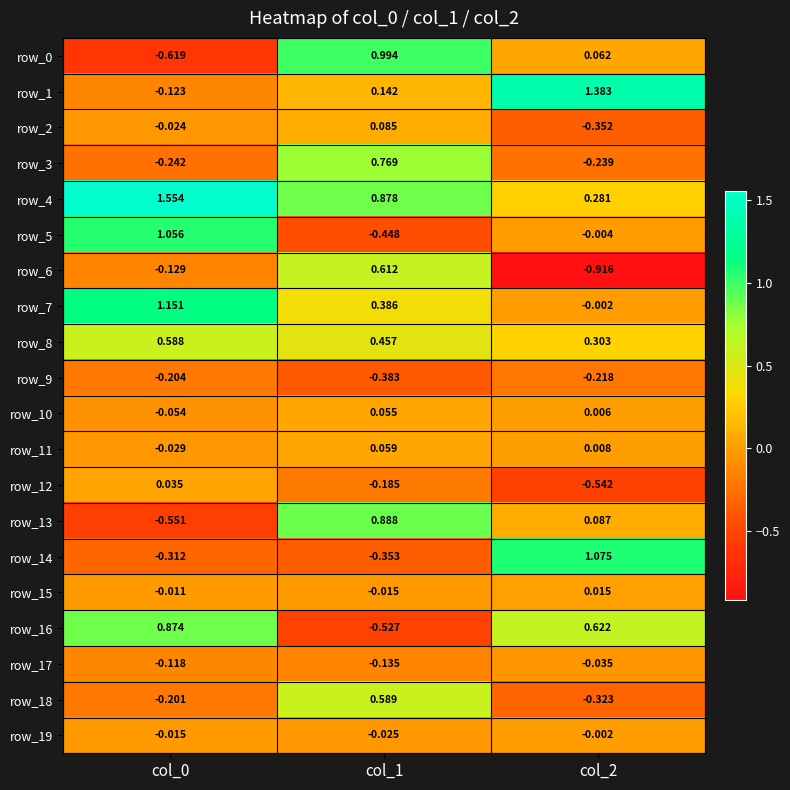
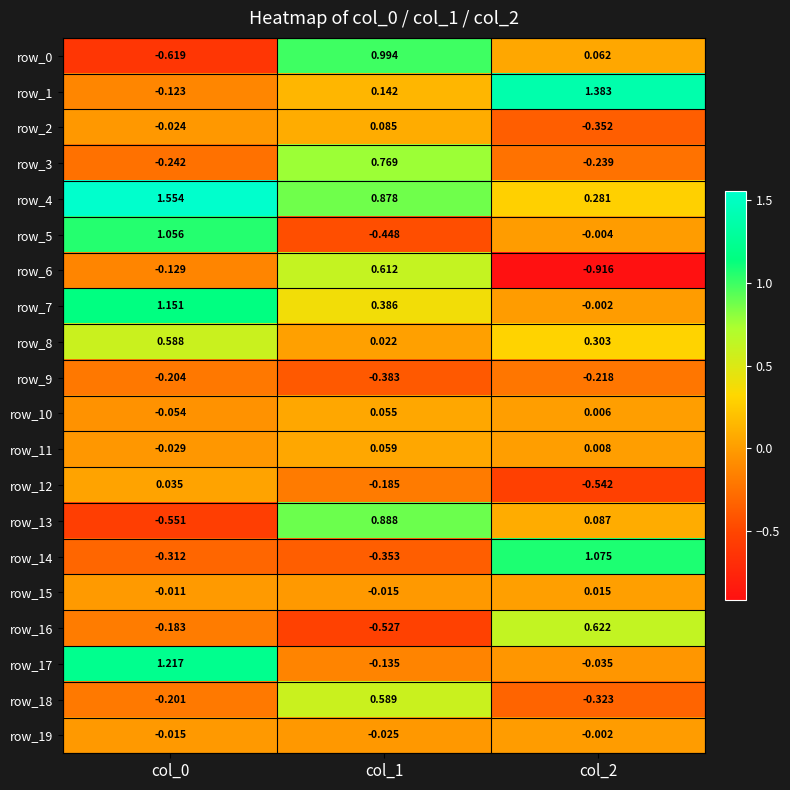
row_8, col_1: 0.457 -> 0.022
row_16, col_0: 0.874 -> -0.183
row_17, col_0: -0.118 -> 1.217
